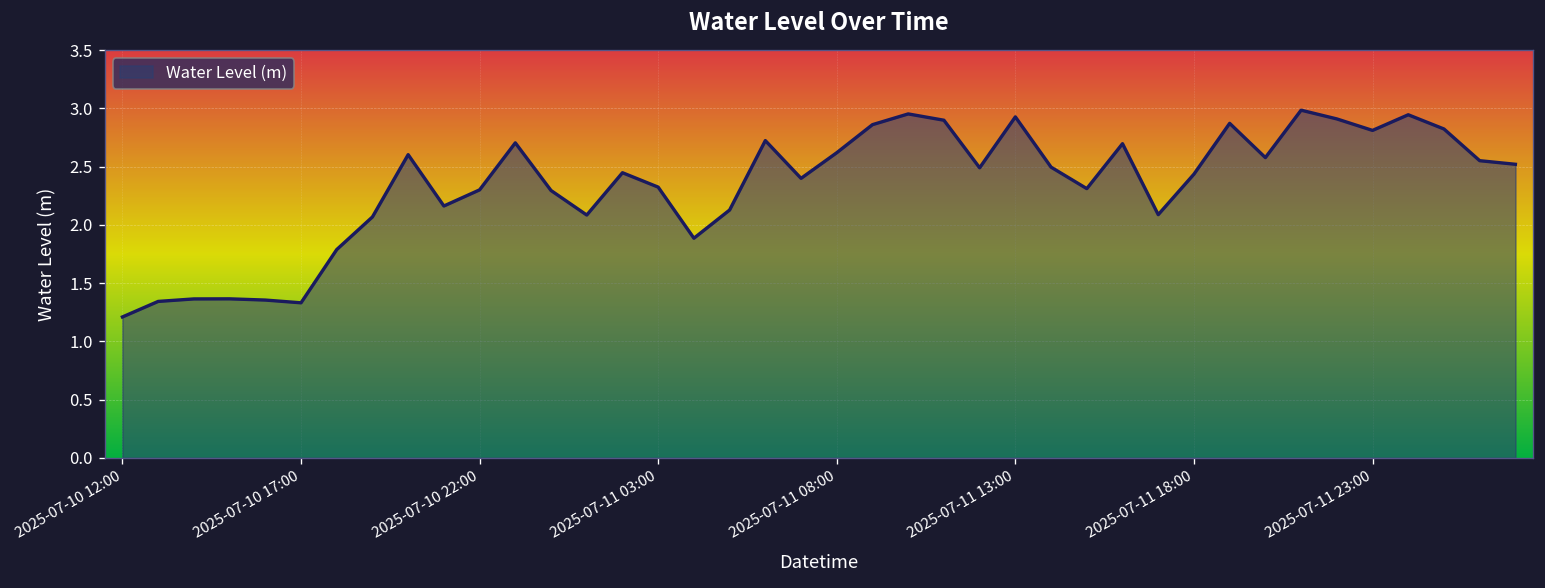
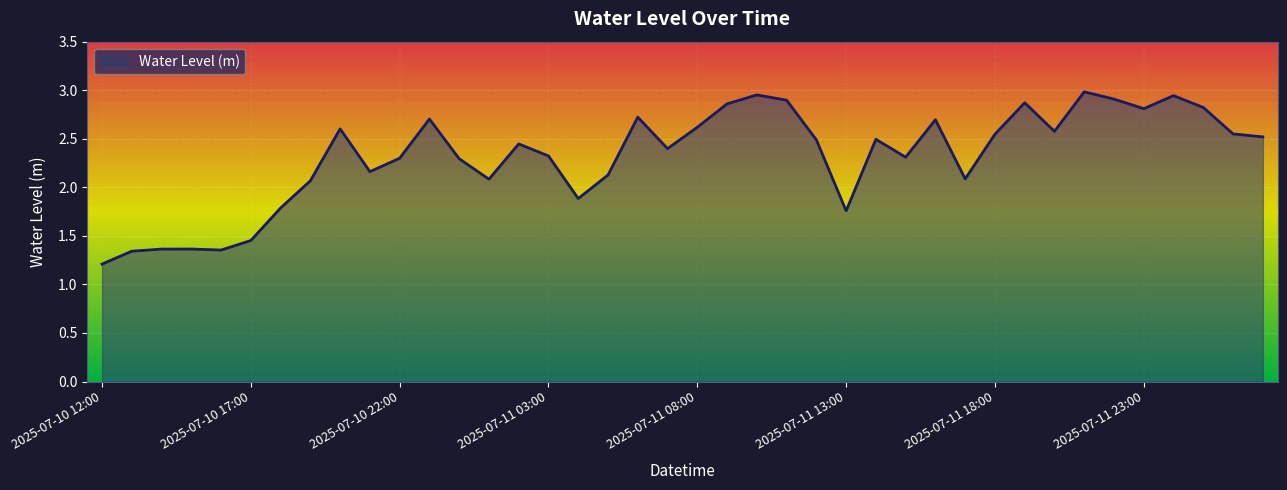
2025-07-10 17:00: 1.3 -> 1.5
2025-07-11 13:00: 2.9 -> 1.8
2025-07-11 18:00: 2.4 -> 2.5
